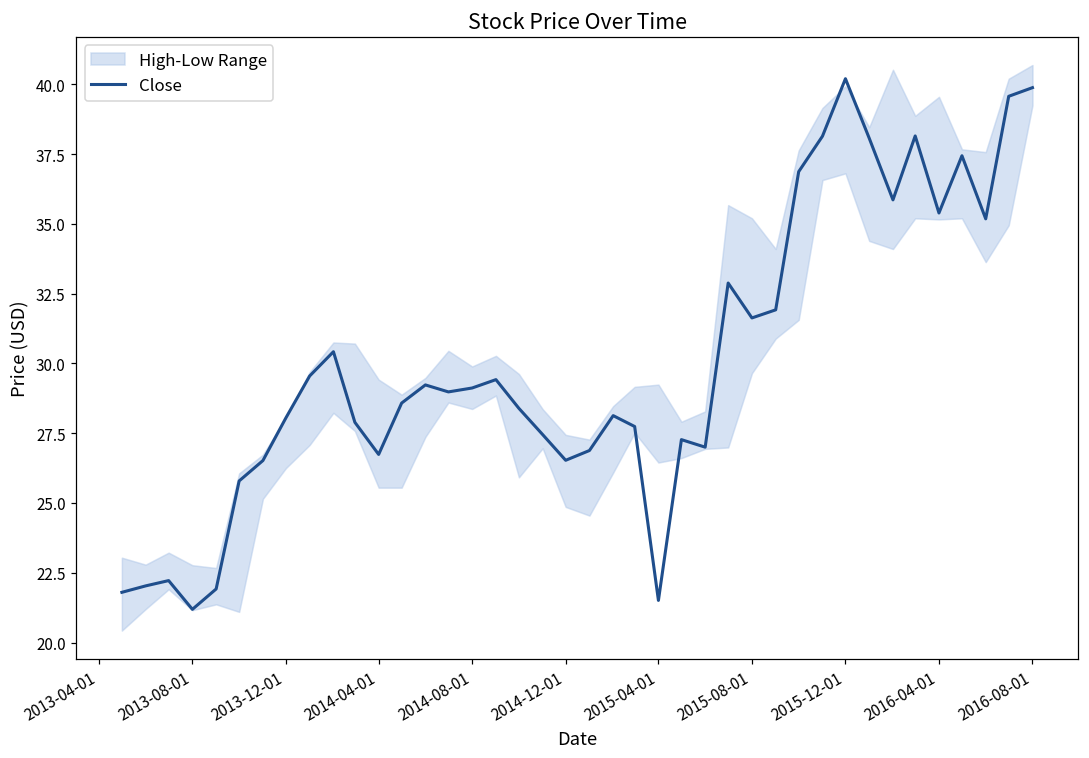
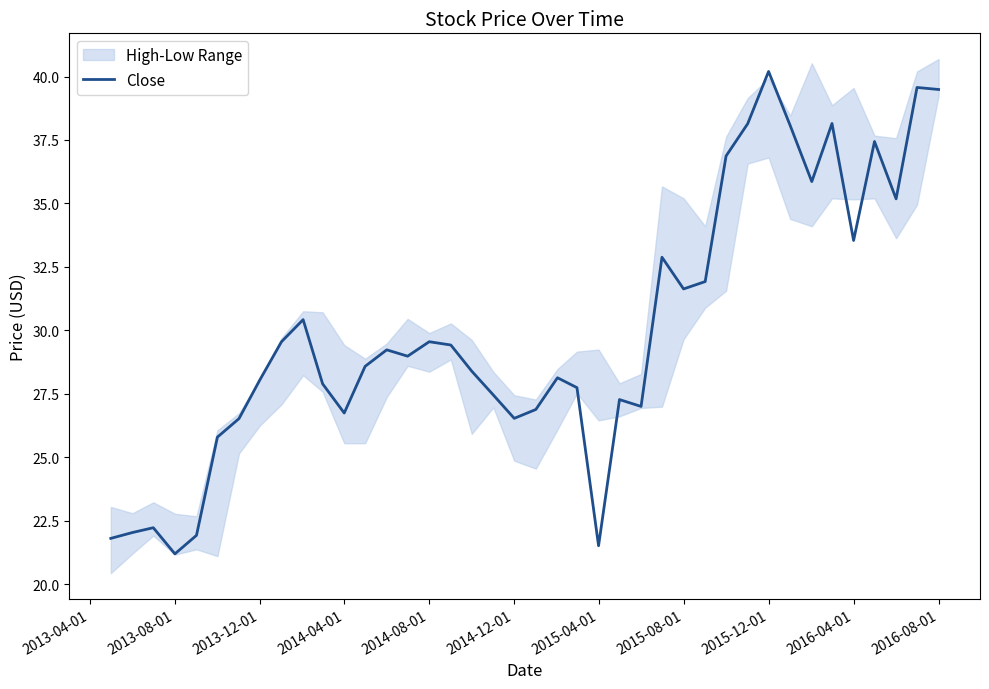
Close, 2014-08-01: 29.1 -> 29.6
Close, 2016-04-01: 35.4 -> 33.5
Close, 2016-08-01: 39.9 -> 39.5
